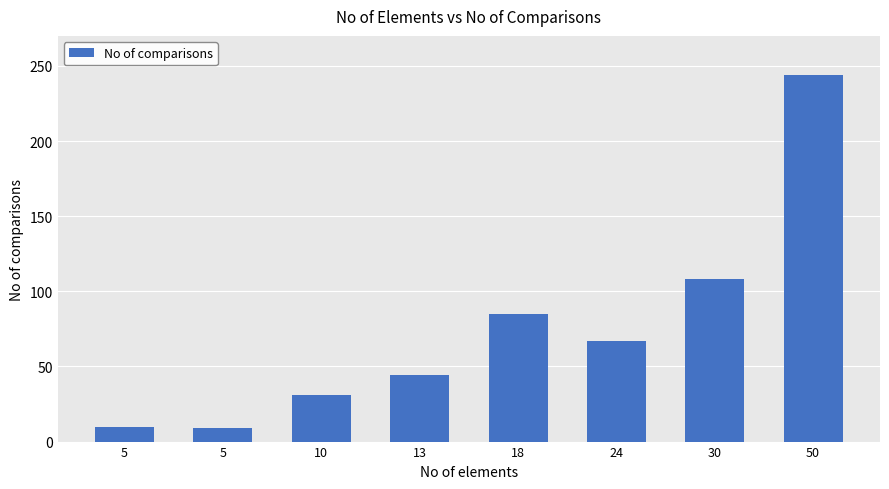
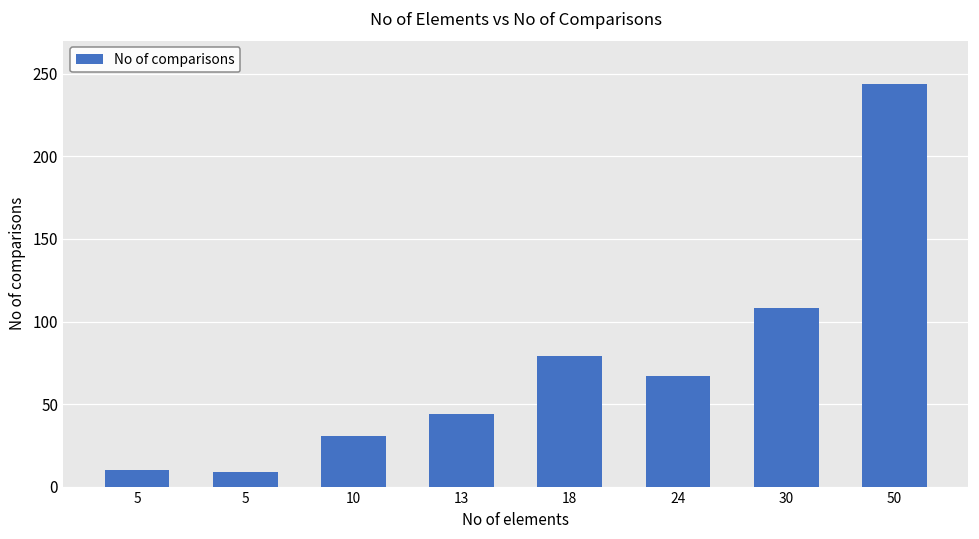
18: 85 -> 79
